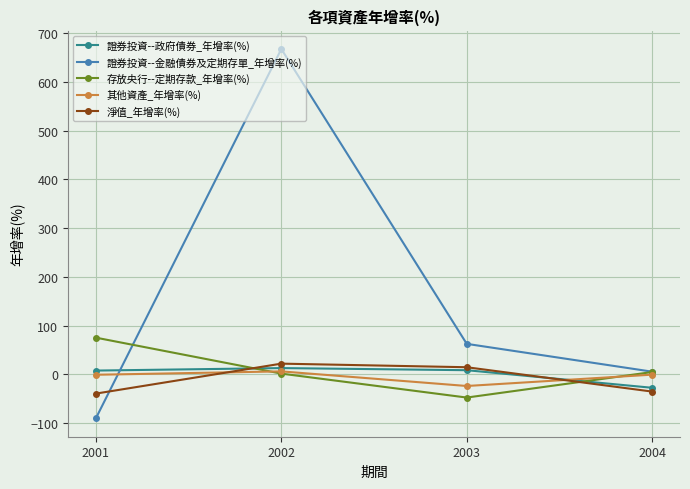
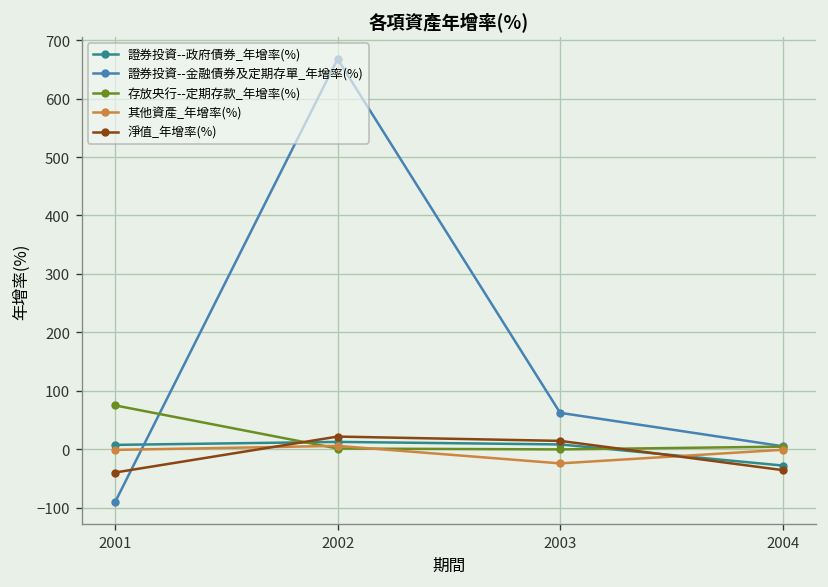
存放央行--定期存款_年增率(%), 2003: -50 -> 0
